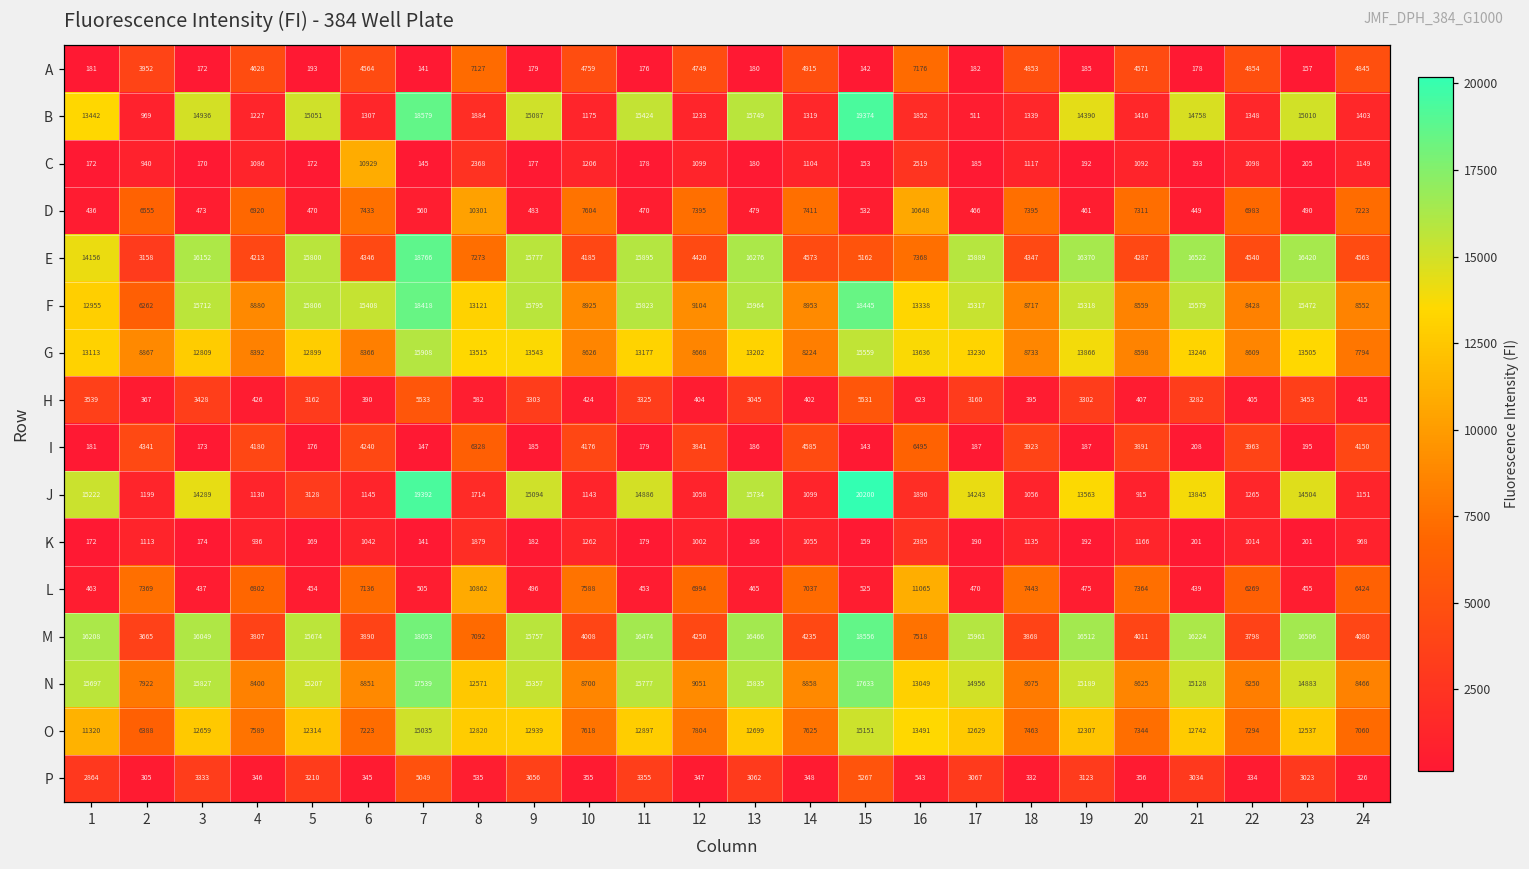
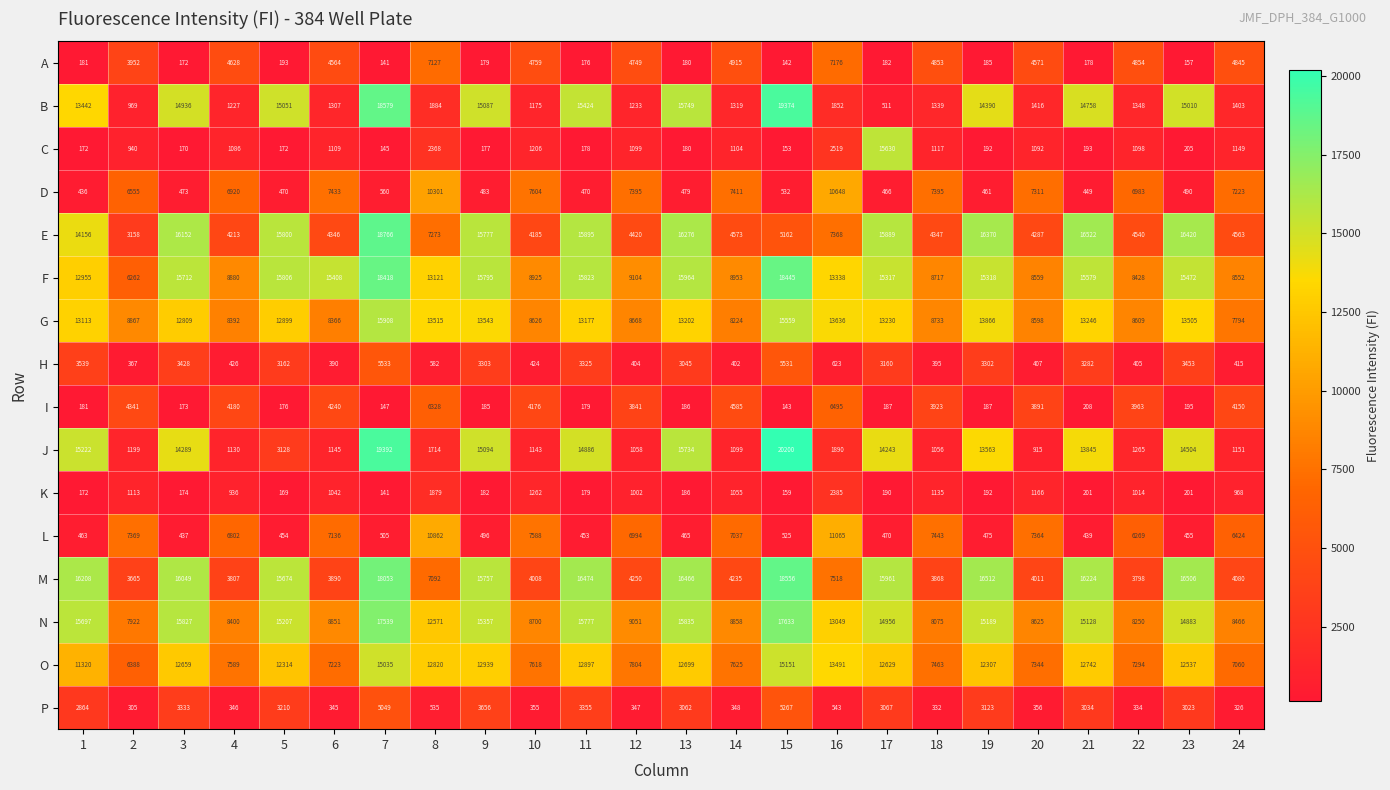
C, 6: 10929 -> 1109
C, 17: 185 -> 15630
